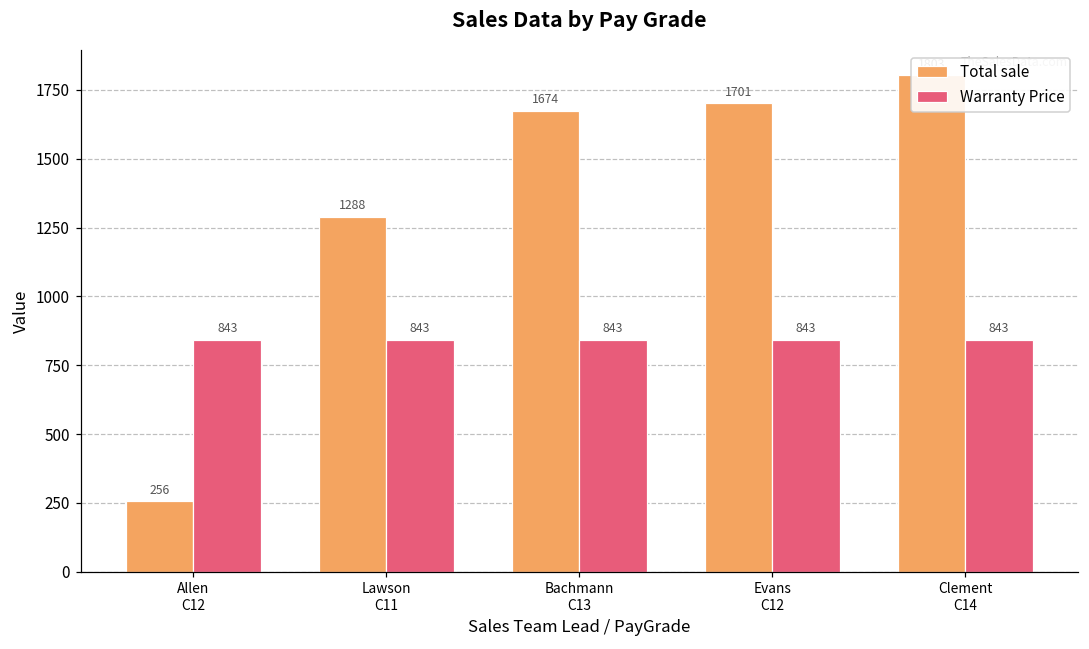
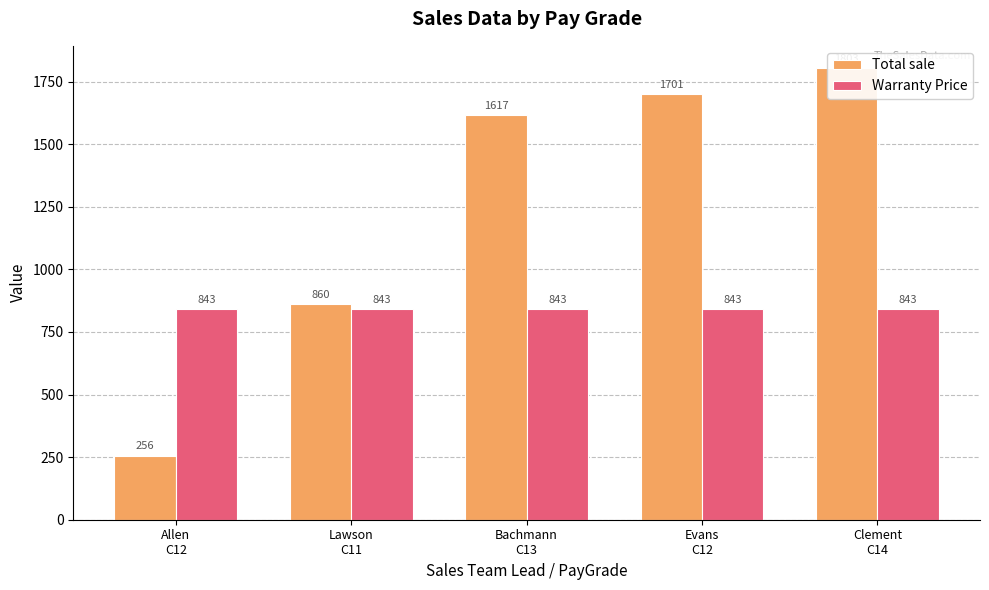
Total sale, Lawson C11: 1288 -> 860
Total sale, Bachmann C13: 1674 -> 1617
